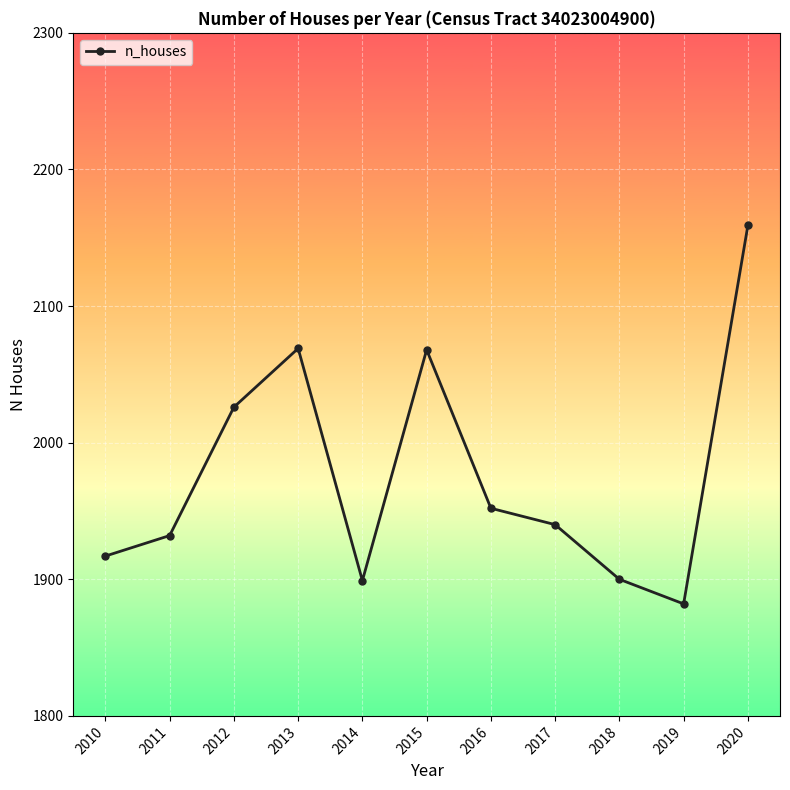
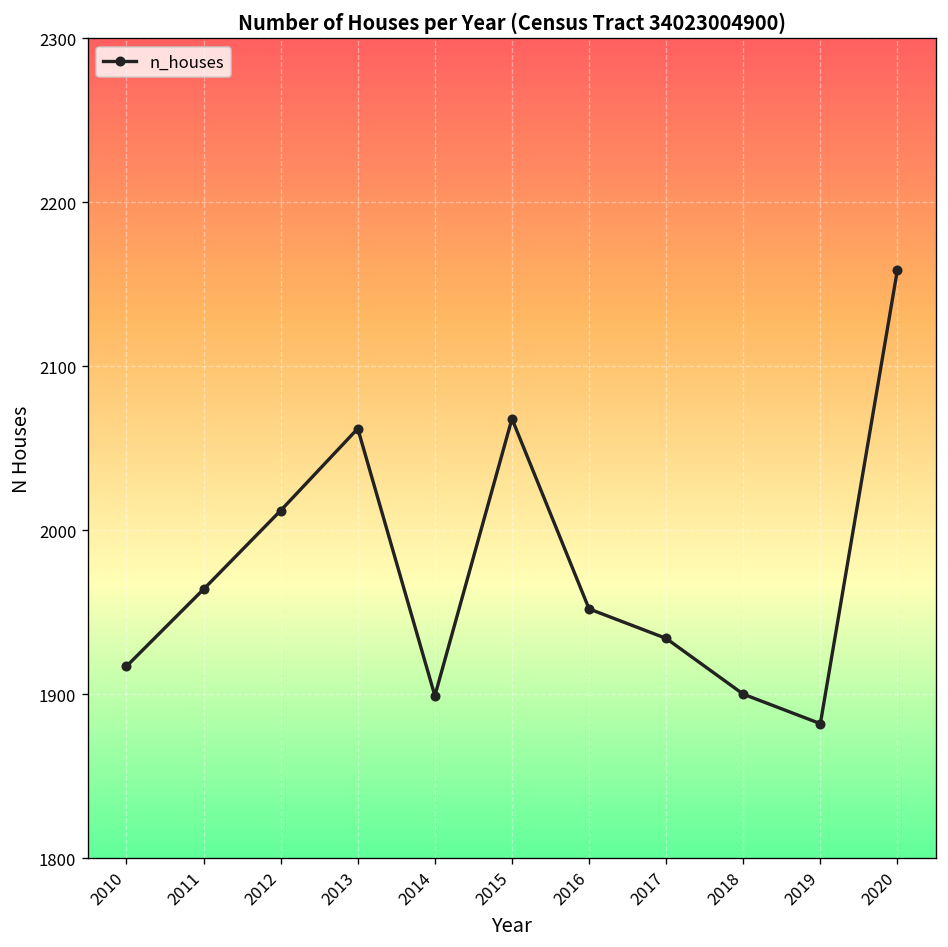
2011: 1932 -> 1964
2012: 2026 -> 2012
2013: 2069 -> 2062
2017: 1940 -> 1934
